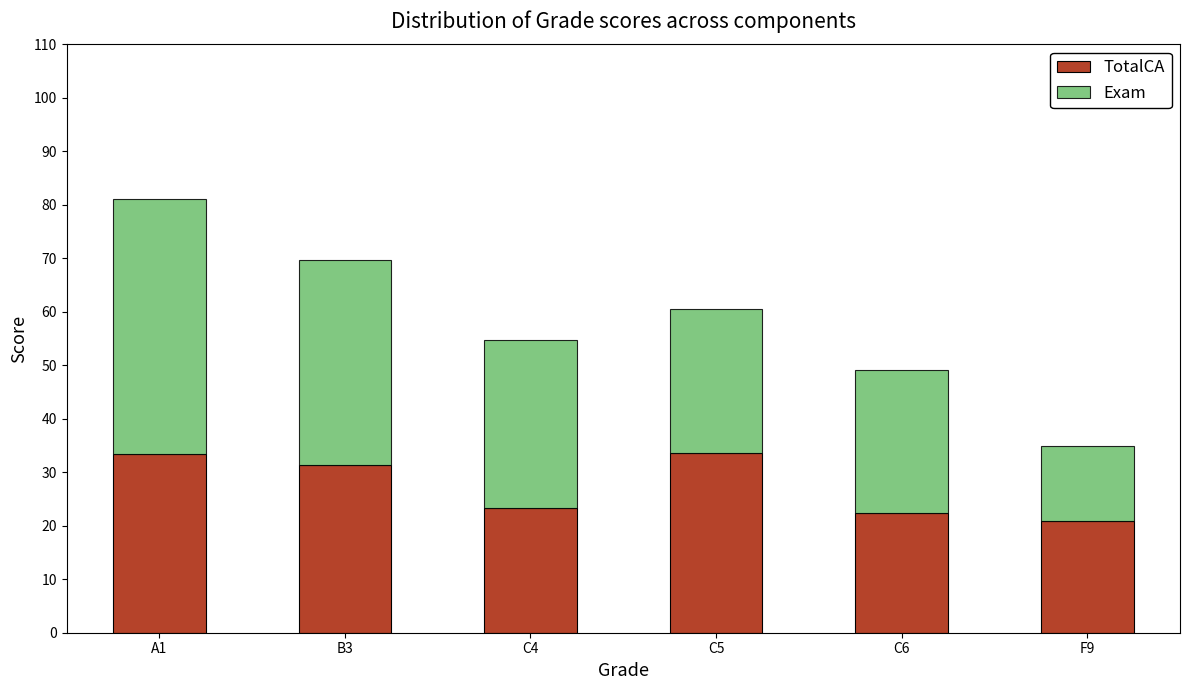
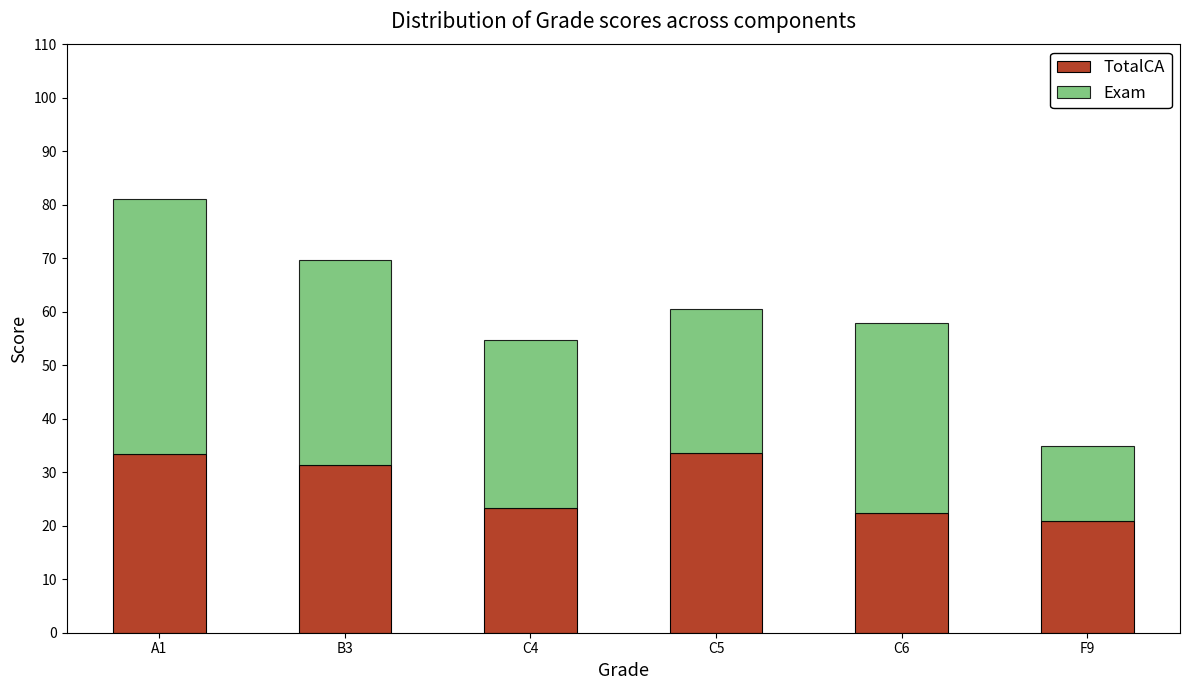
Exam, C6: 27 -> 36
